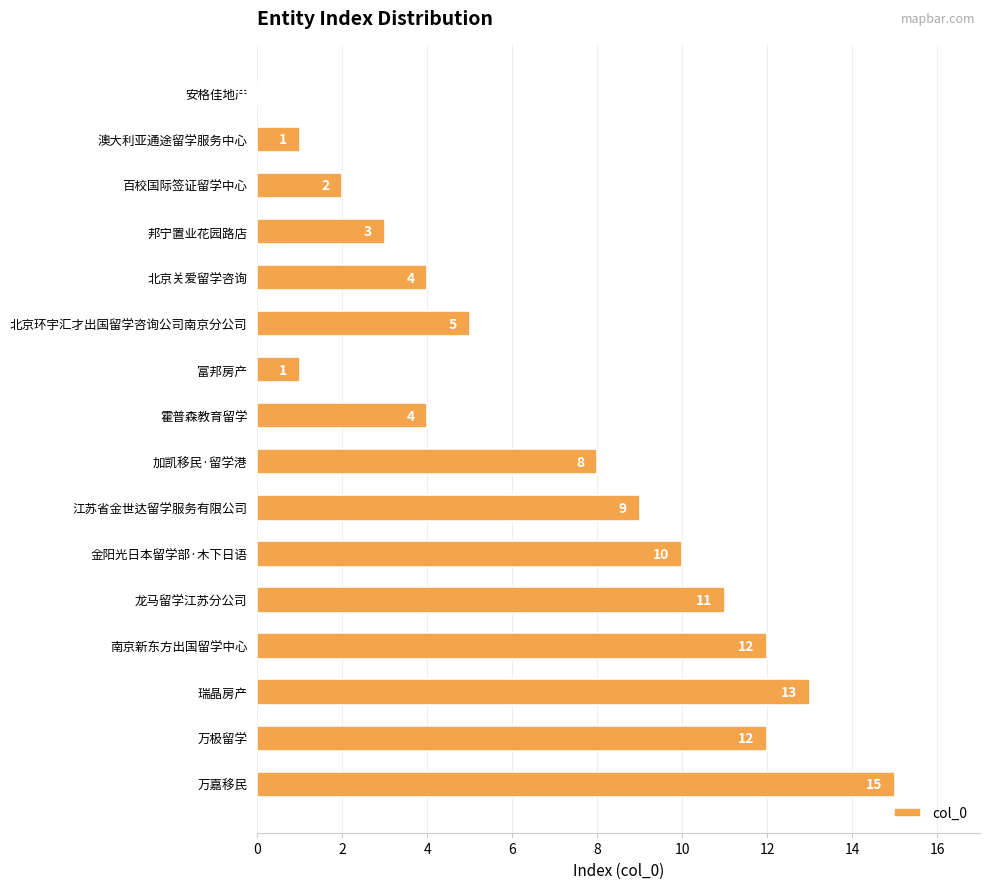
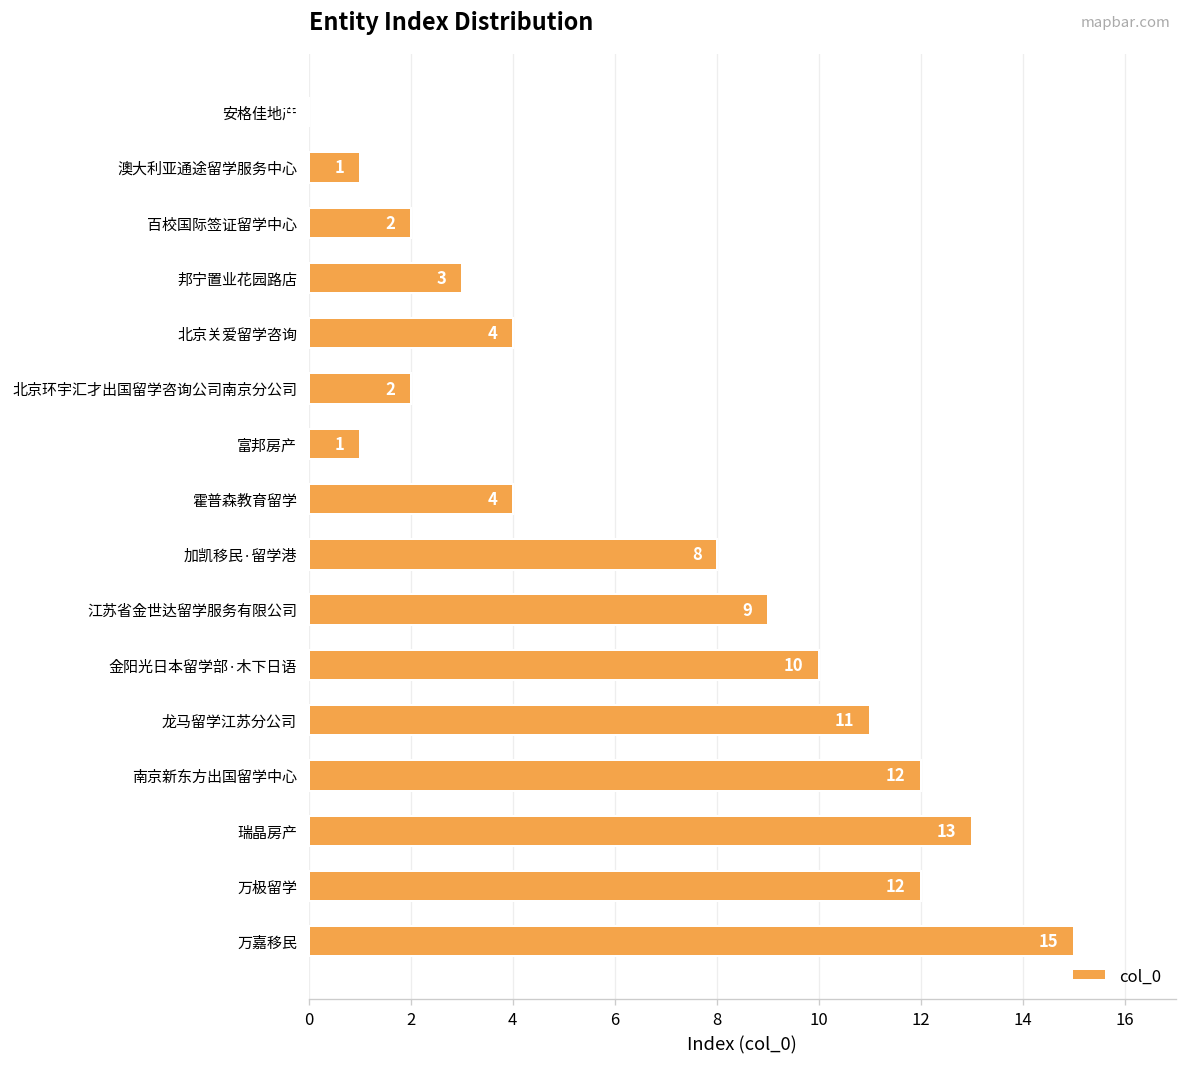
北京环宇汇才出国留学咨询公司南京分公司: 5 -> 2
